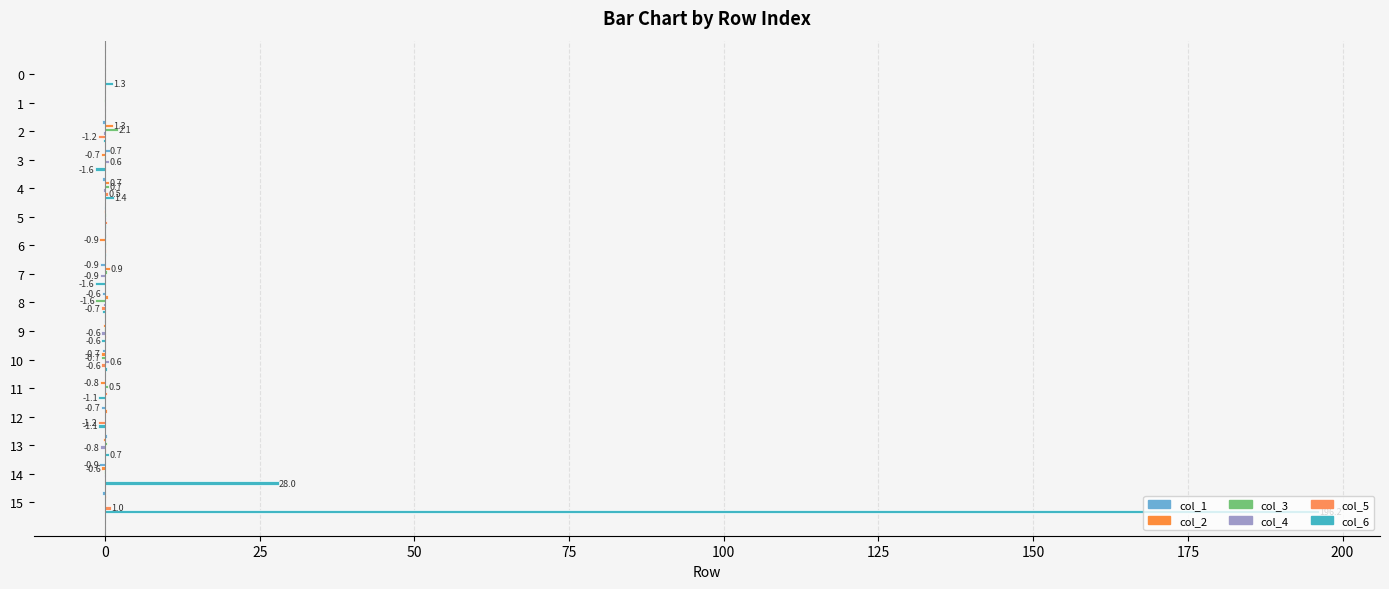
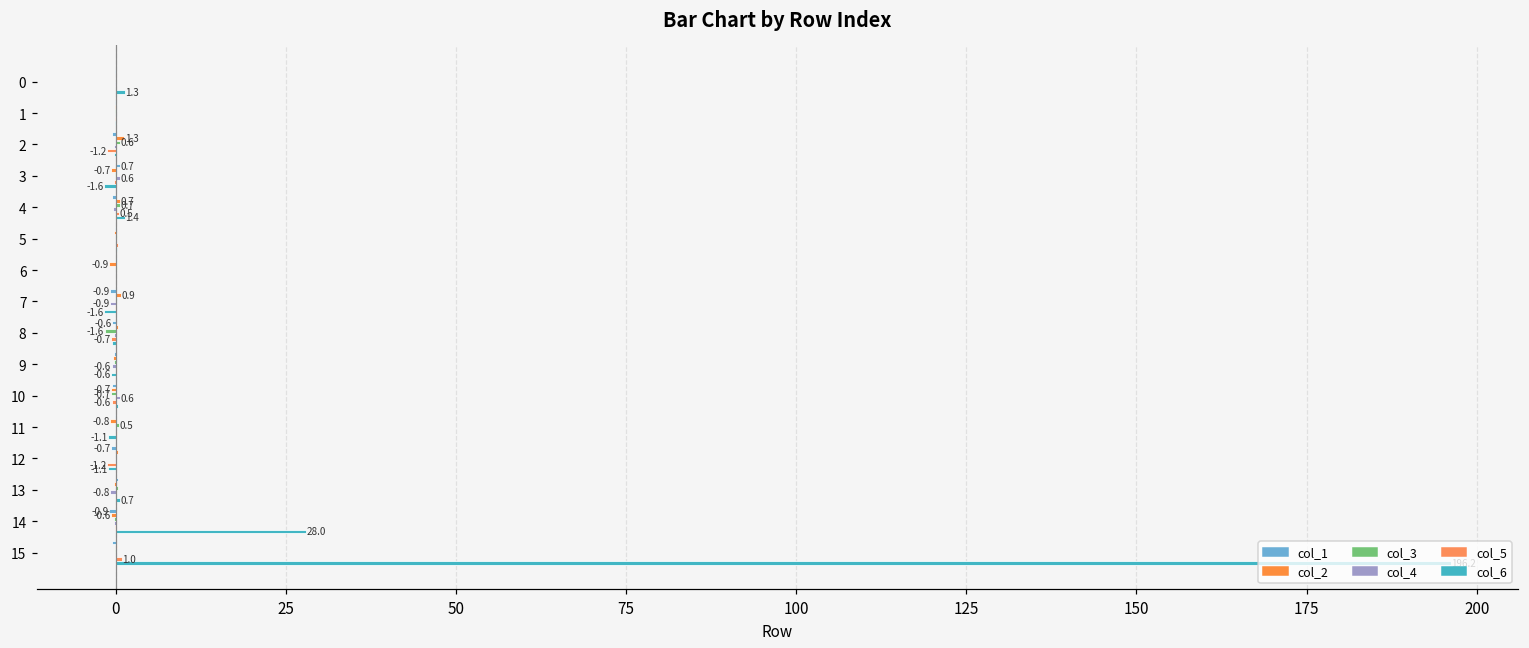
col_3, 2: 2.1 -> 0.6
